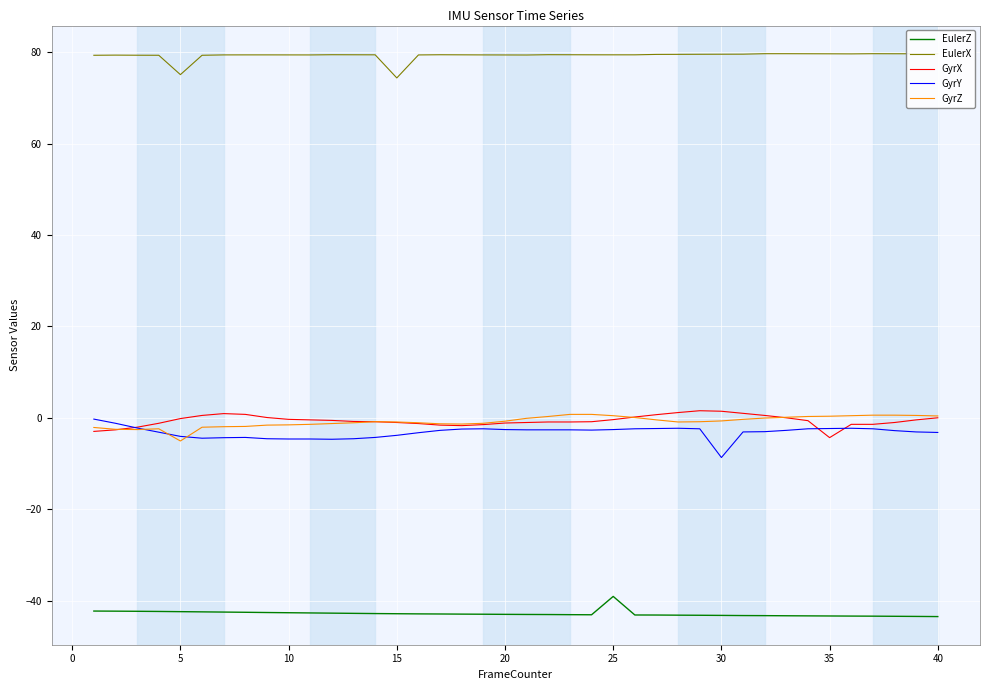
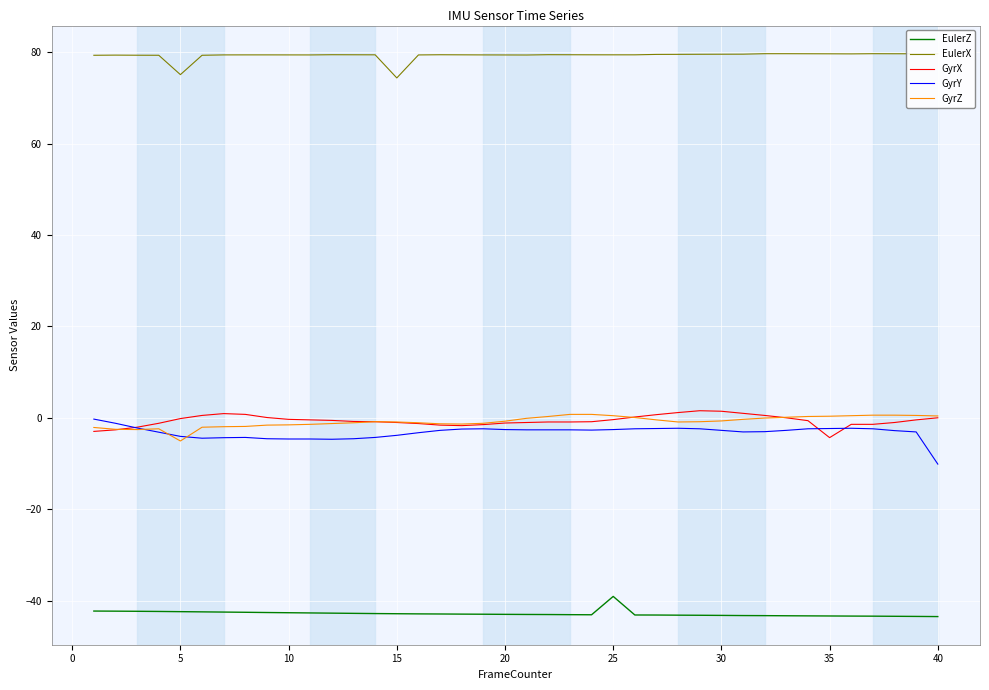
GyrY, 30: -9 -> -3
GyrY, 40: -3 -> -10
